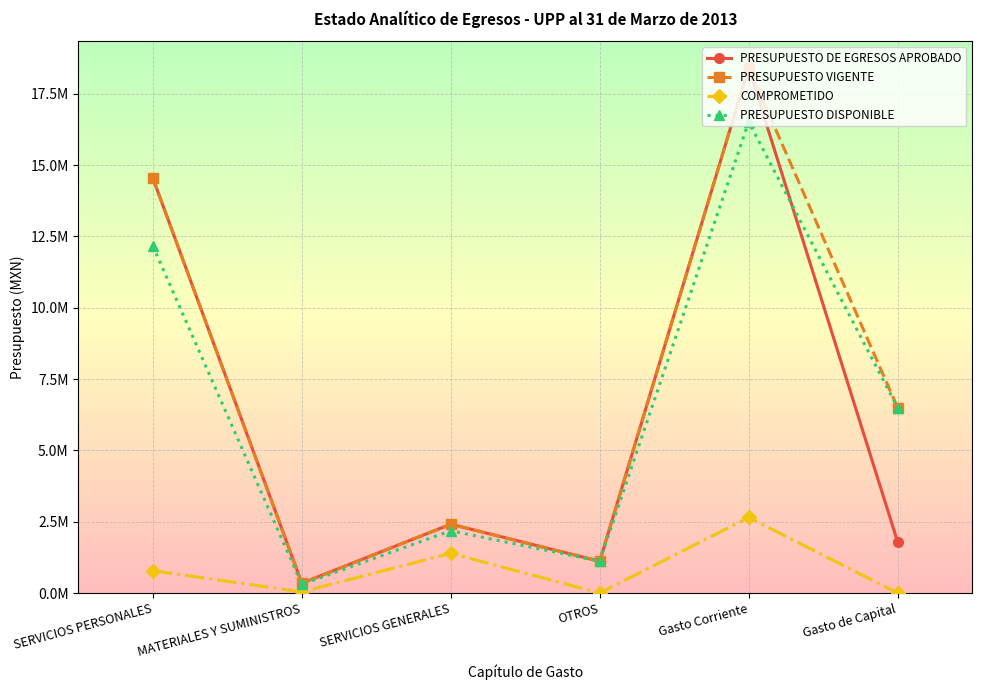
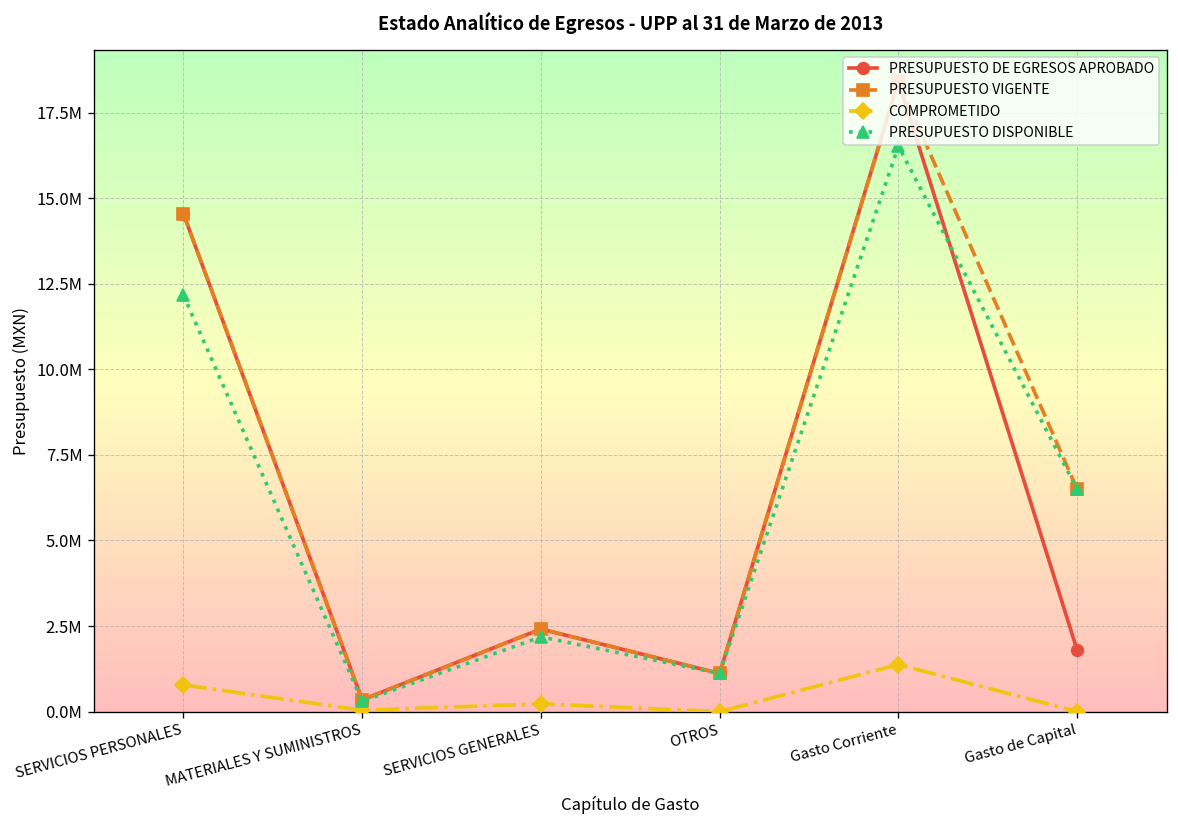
COMPROMETIDO, SERVICIOS GENERALES: 1400000 -> 200000
COMPROMETIDO, Gasto Corriente: 2600000 -> 1400000
